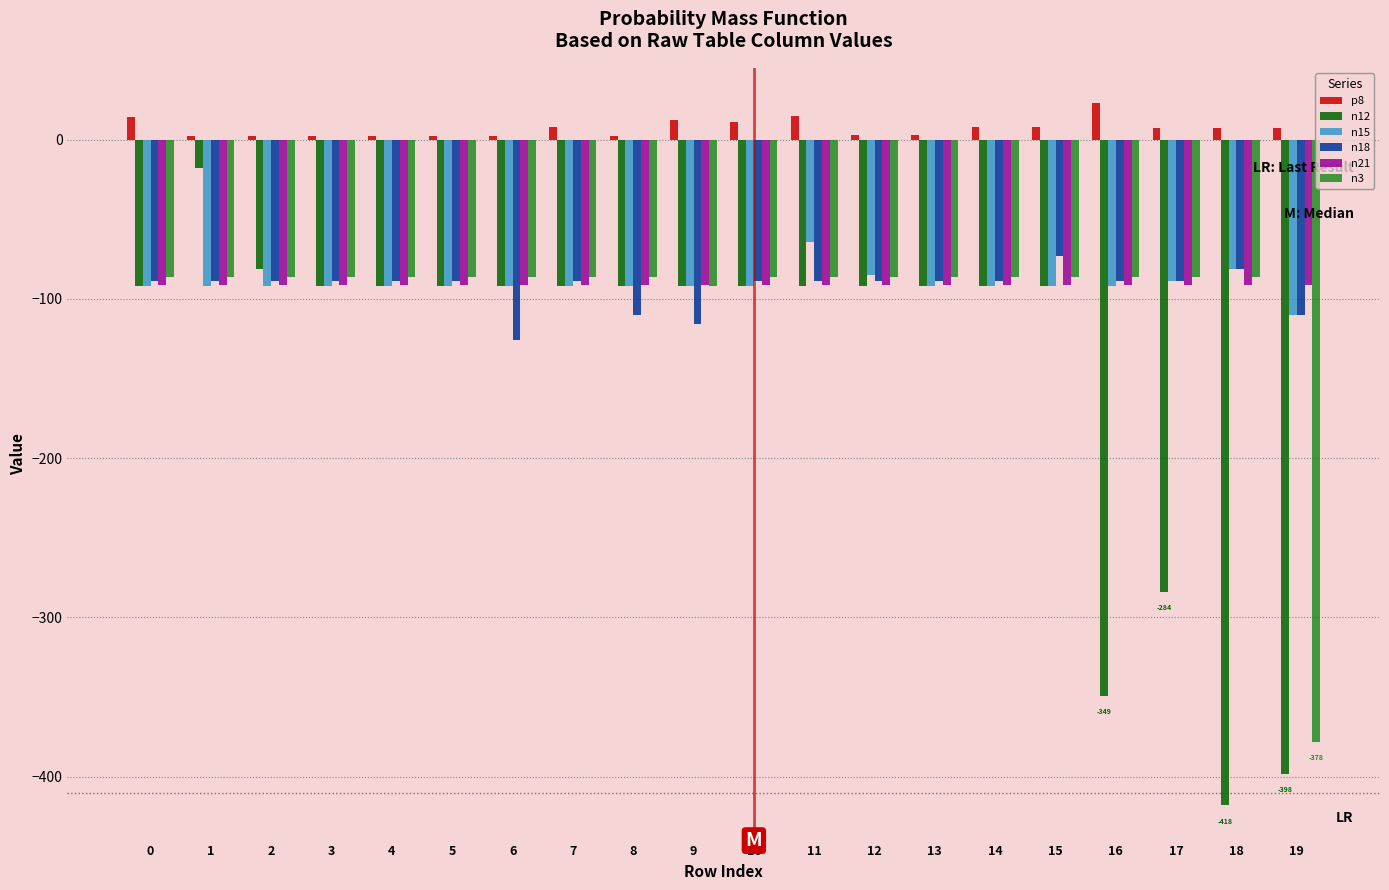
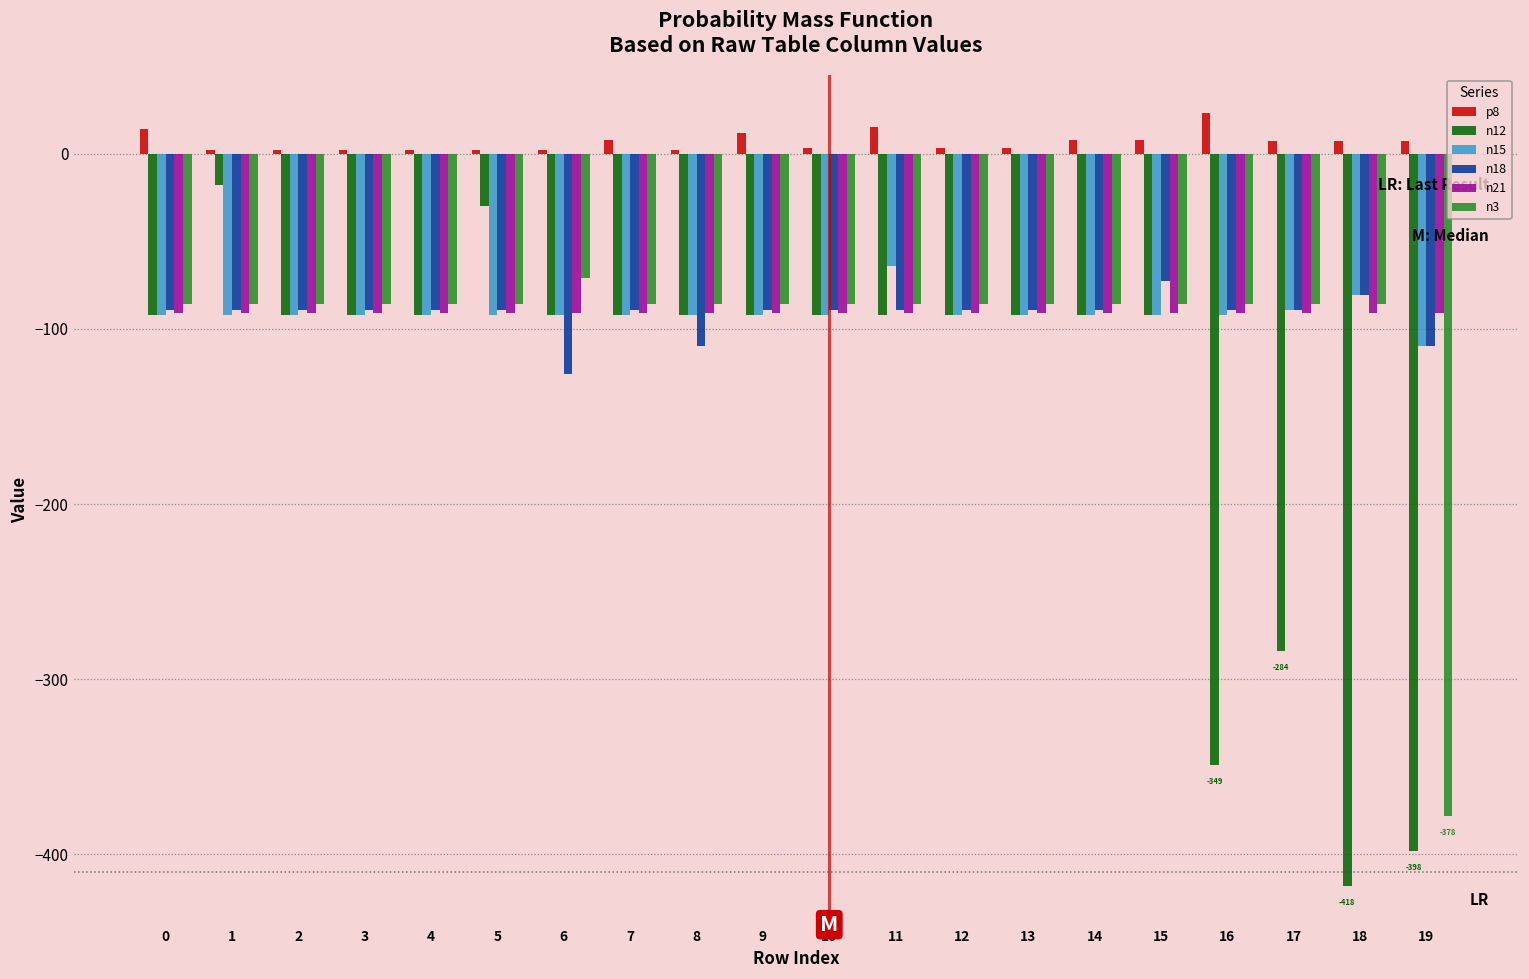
n12, 2: -81 -> -92
n12, 5: -92 -> -30
n3, 6: -86 -> -71
n18, 9: -116 -> -89
n3, 9: -92 -> -86
p8, 10: 11 -> 3
n15, 12: -85 -> -92
